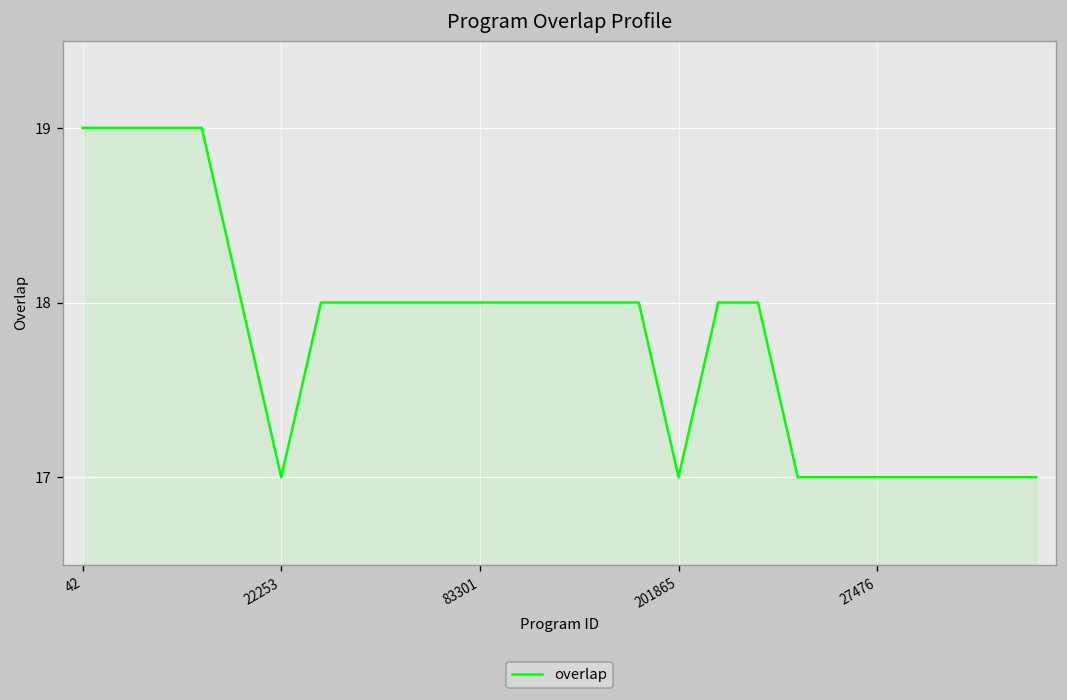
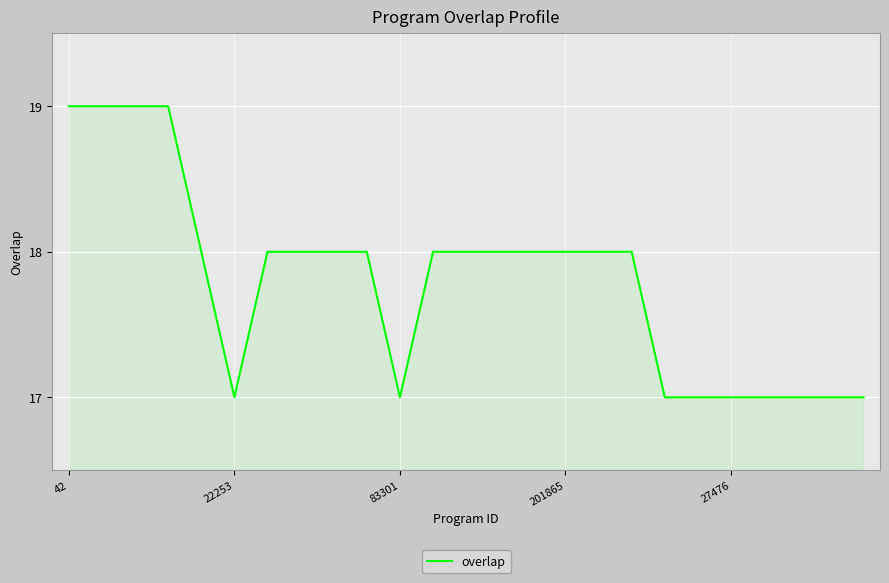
83301: 18 -> 17
201865: 17 -> 18
